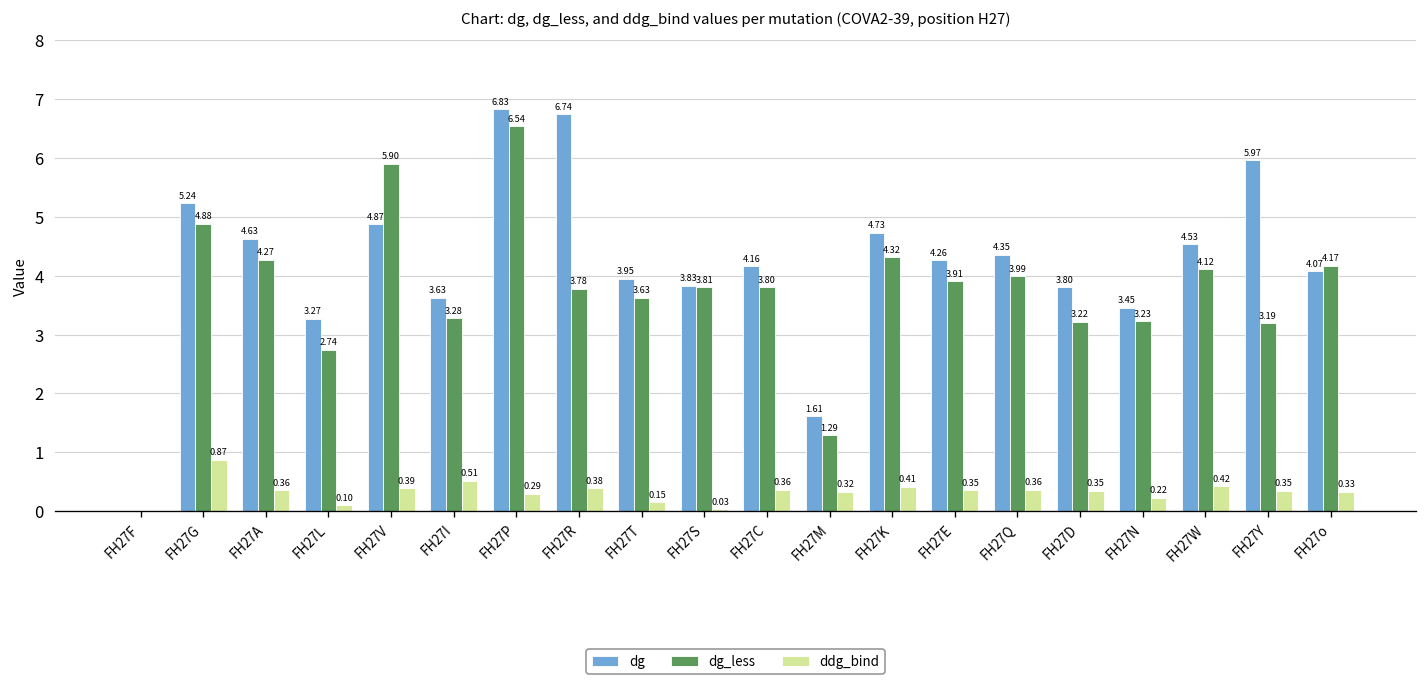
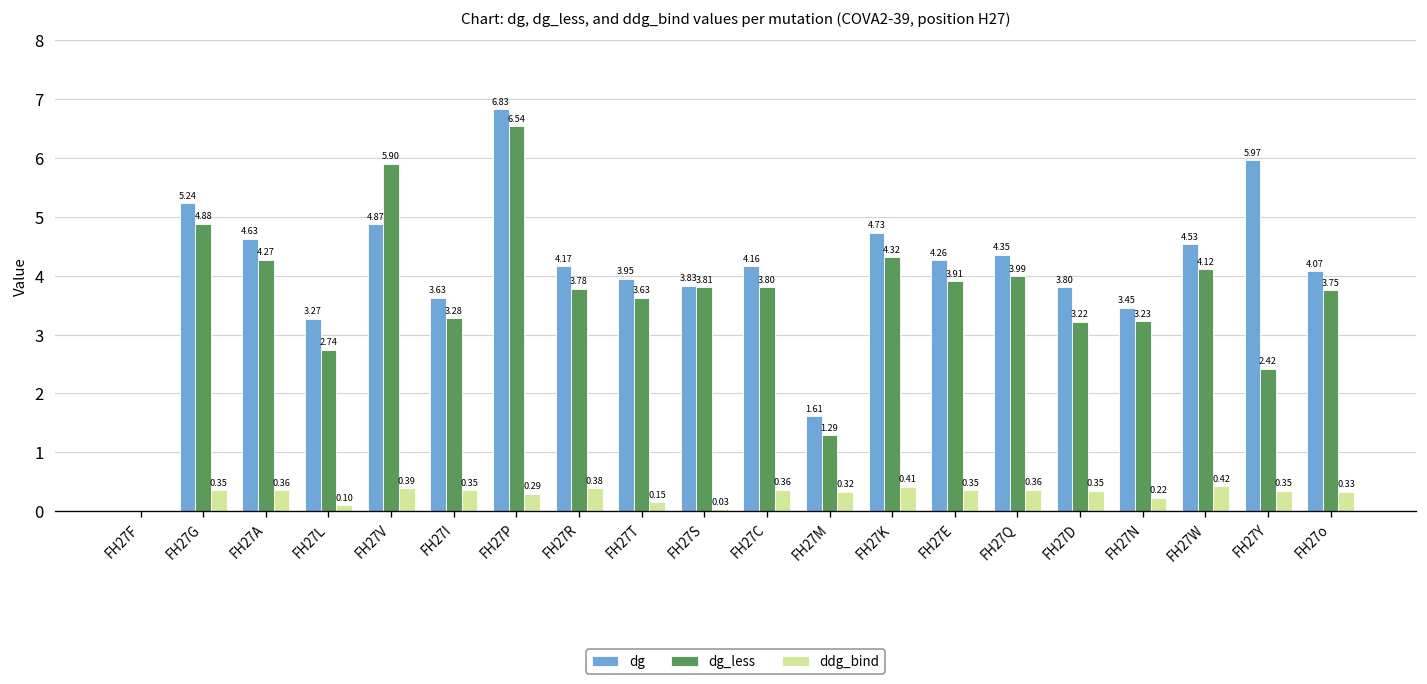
ddg_bind, FH27G: 0.87 -> 0.35
ddg_bind, FH27I: 0.51 -> 0.35
dg, FH27R: 6.74 -> 4.17
dg_less, FH27Y: 3.19 -> 2.42
dg_less, FH27o: 4.17 -> 3.75
